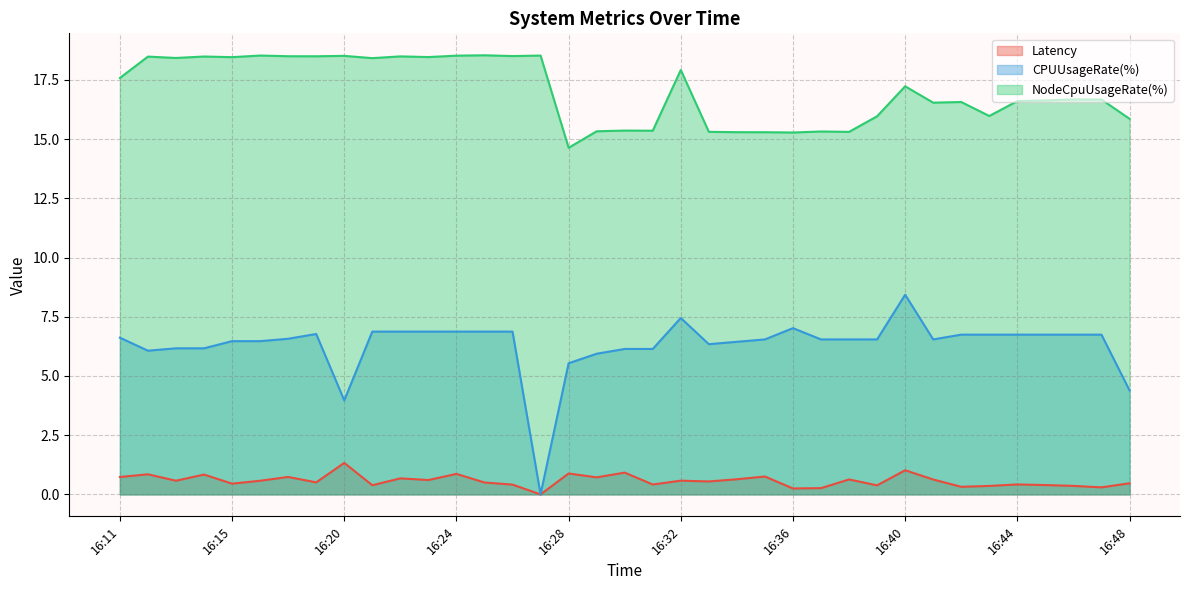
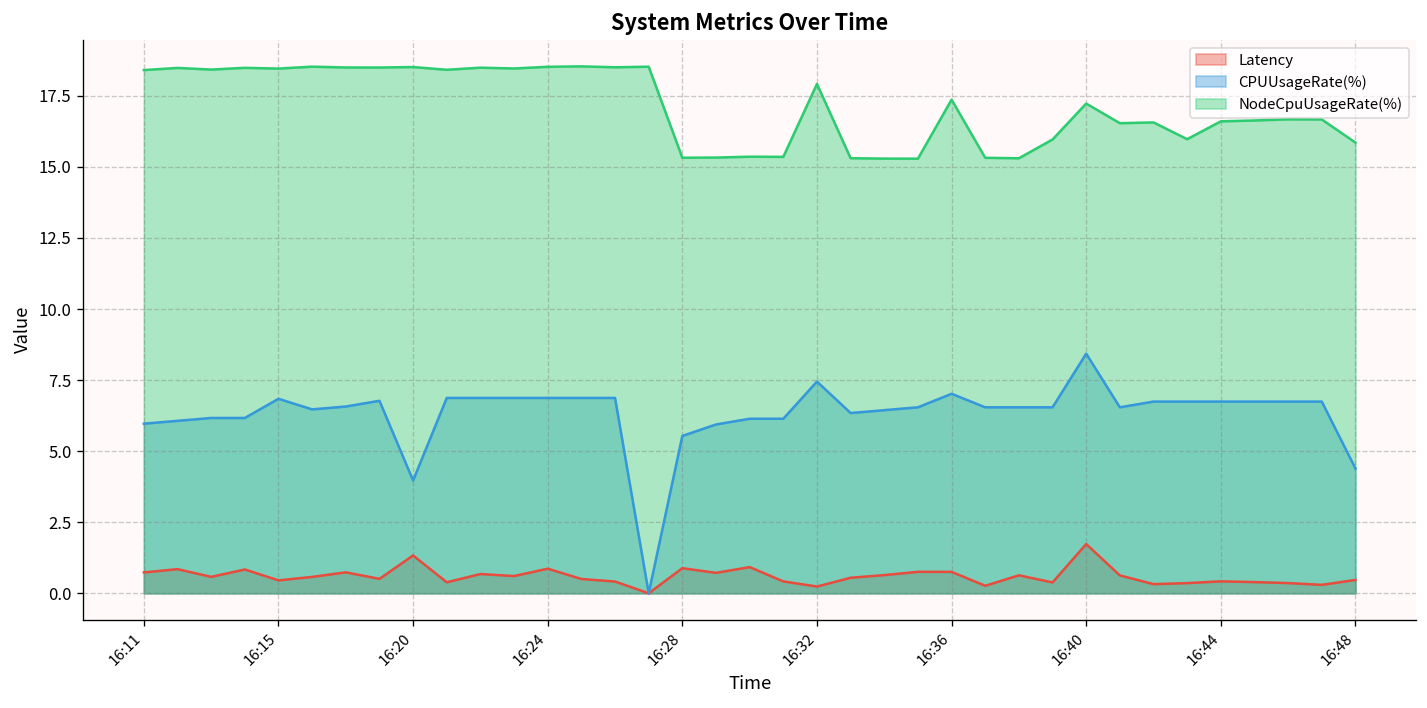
CPUUsageRate(%), 16:11: 6.6 -> 6.0
NodeCpuUsageRate(%), 16:11: 17.6 -> 18.4
CPUUsageRate(%), 16:15: 6.5 -> 6.8
NodeCpuUsageRate(%), 16:28: 14.6 -> 15.3
Latency, 16:32: 0.6 -> 0.2
Latency, 16:36: 0.3 -> 0.8
NodeCpuUsageRate(%), 16:36: 15.3 -> 17.4
Latency, 16:40: 1.0 -> 1.7
